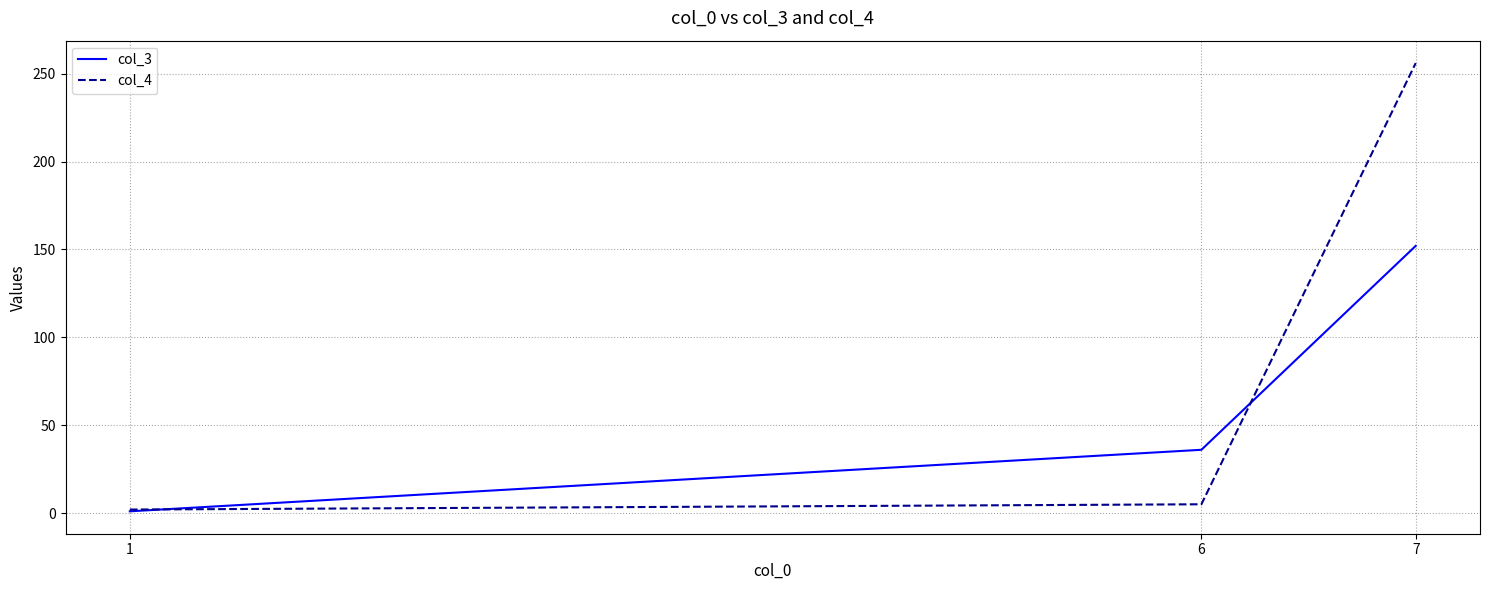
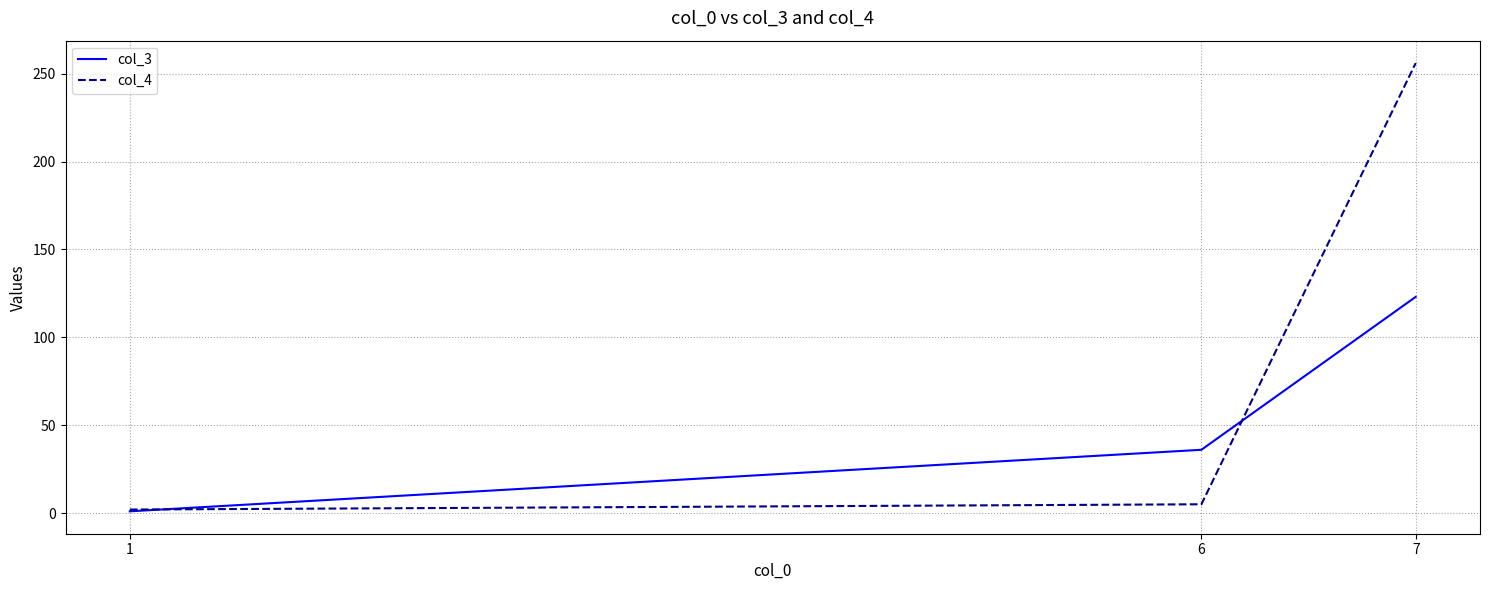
col_3, 7: 152 -> 123
